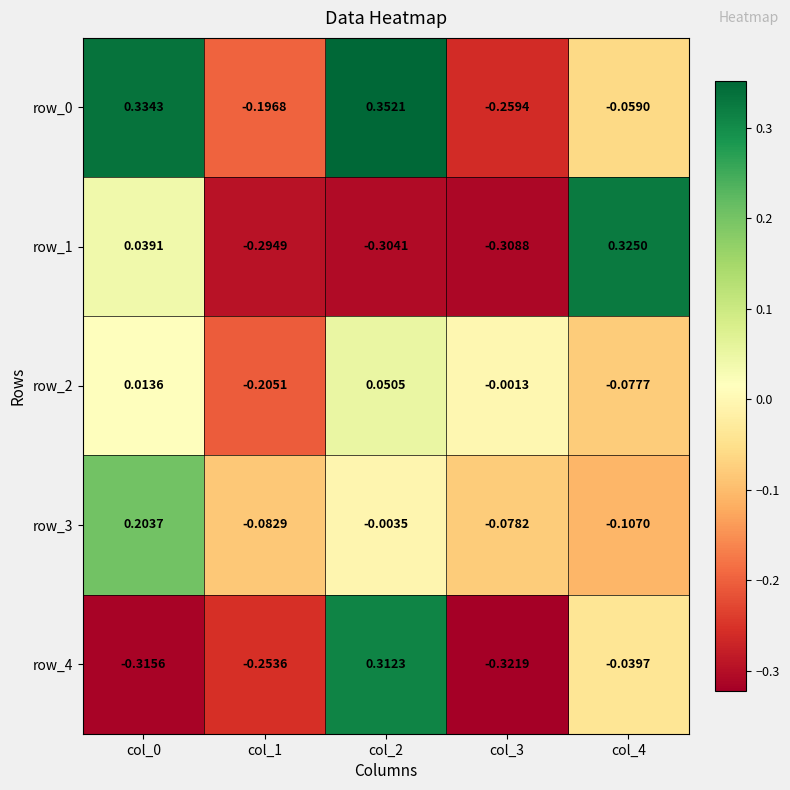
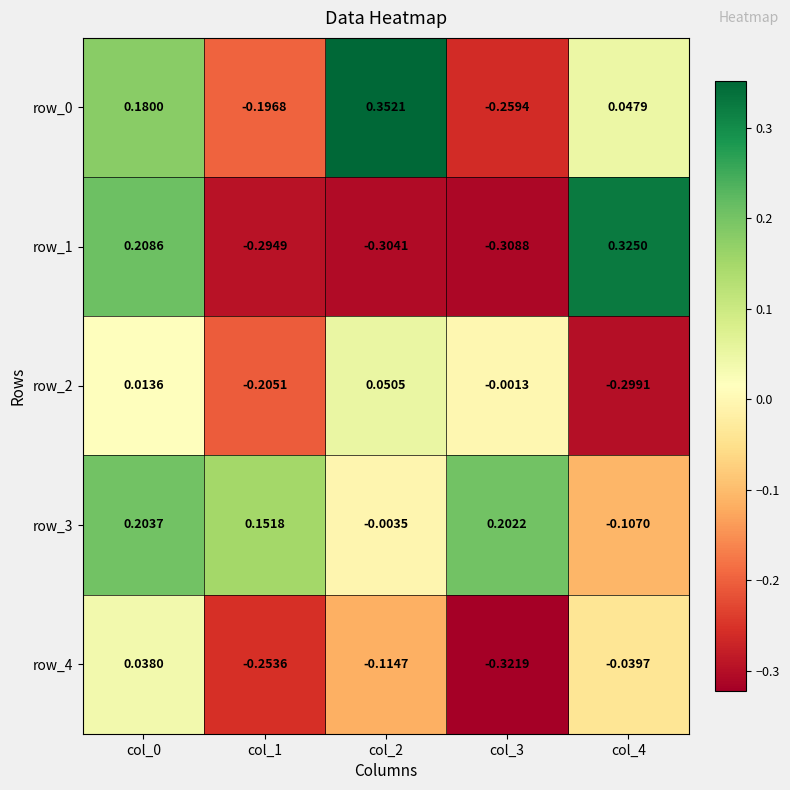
row_0, col_0: 0.3343 -> 0.1800
row_0, col_4: -0.0590 -> 0.0479
row_1, col_0: 0.0391 -> 0.2086
row_2, col_4: -0.0777 -> -0.2991
row_3, col_1: -0.0829 -> 0.1518
row_3, col_3: -0.0782 -> 0.2022
row_4, col_0: -0.3156 -> 0.0380
row_4, col_2: 0.3123 -> -0.1147
